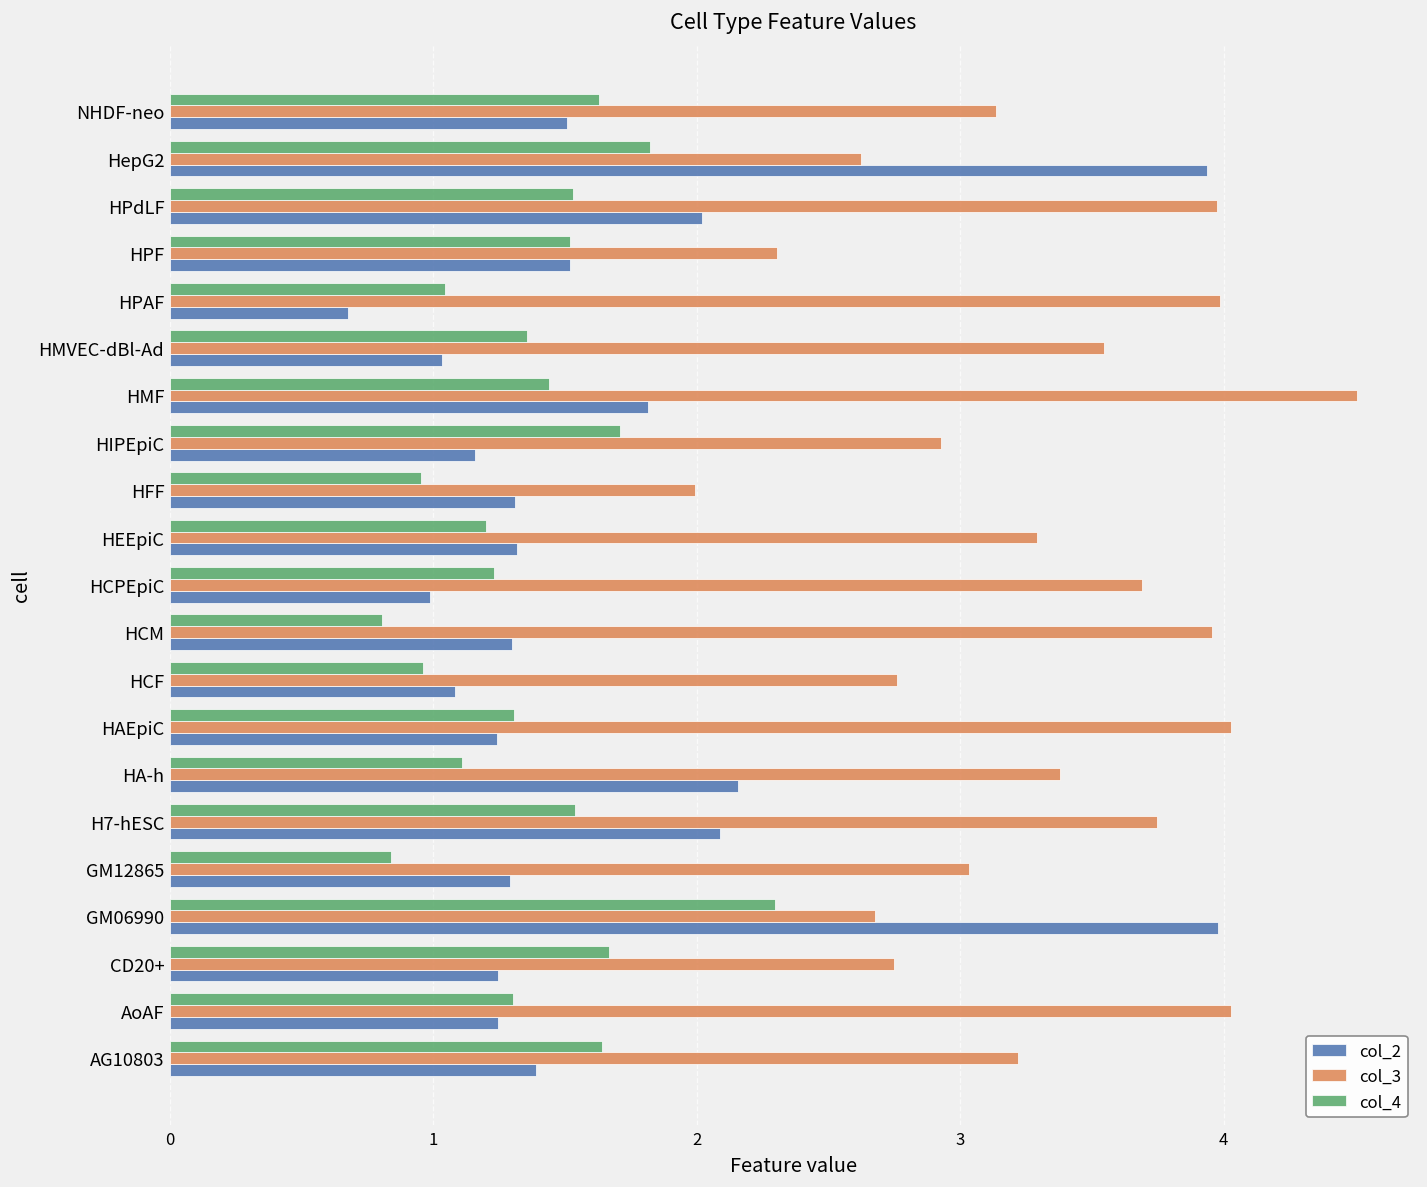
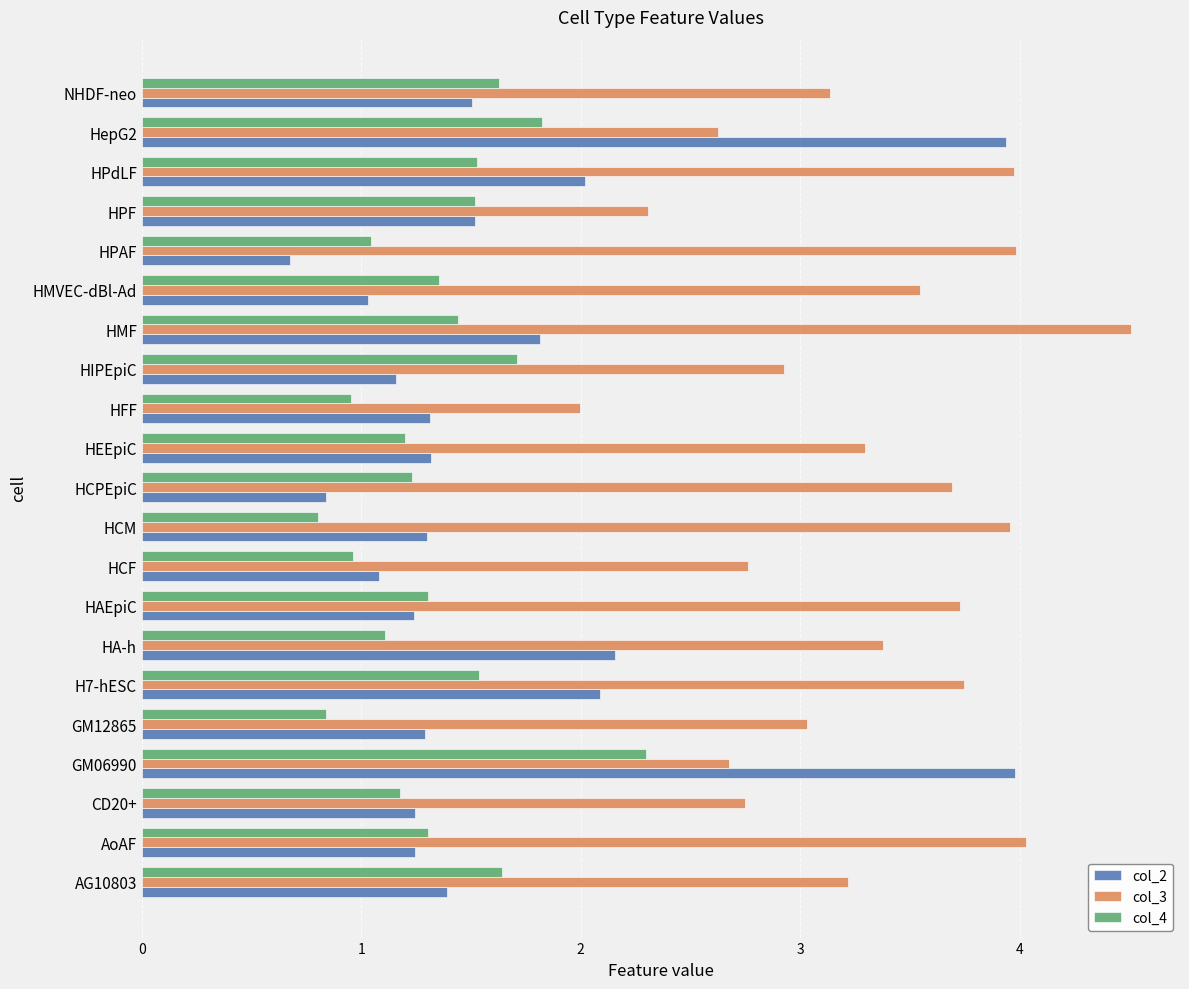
col_2, HCPEpiC: 0.99 -> 0.84
col_3, HAEpiC: 4.03 -> 3.73
col_4, CD20+: 1.67 -> 1.18
